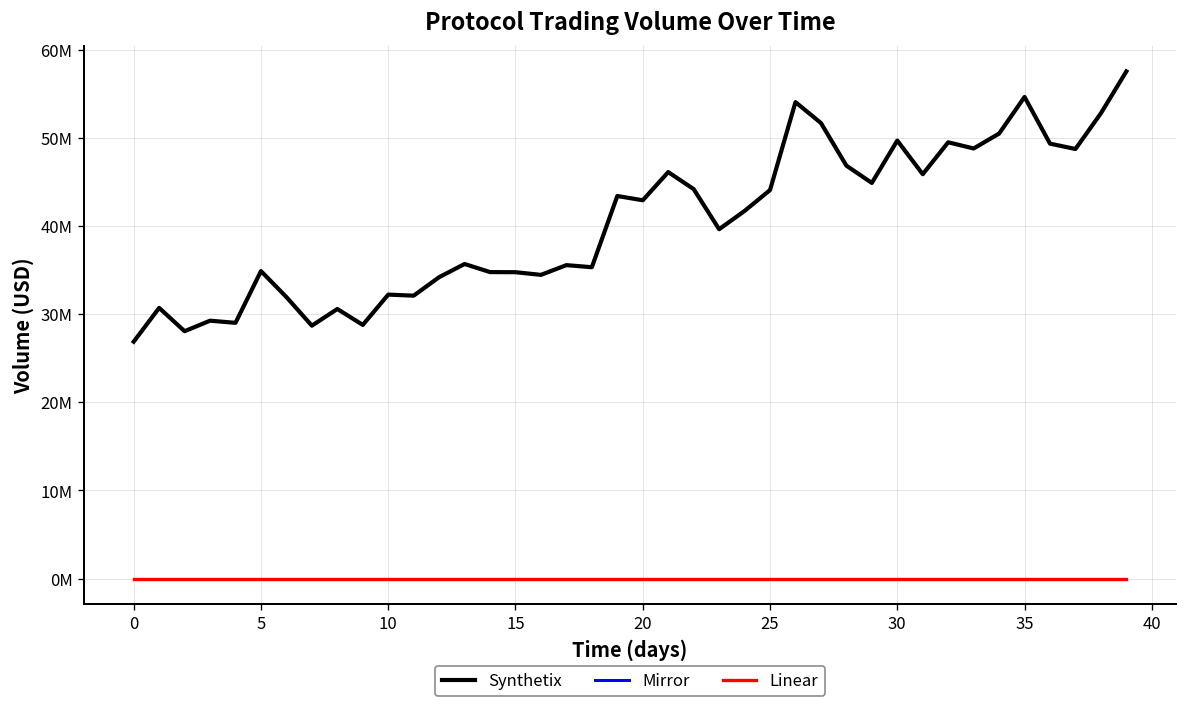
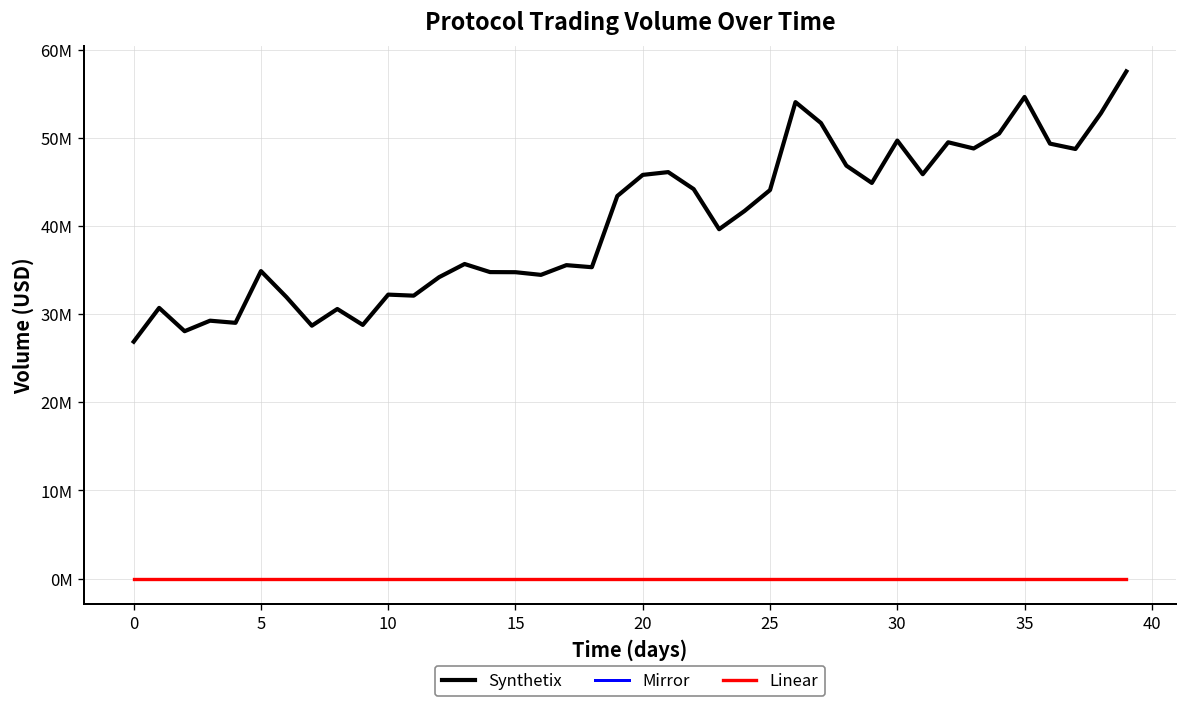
Synthetix, 20: 43000000 -> 46000000
